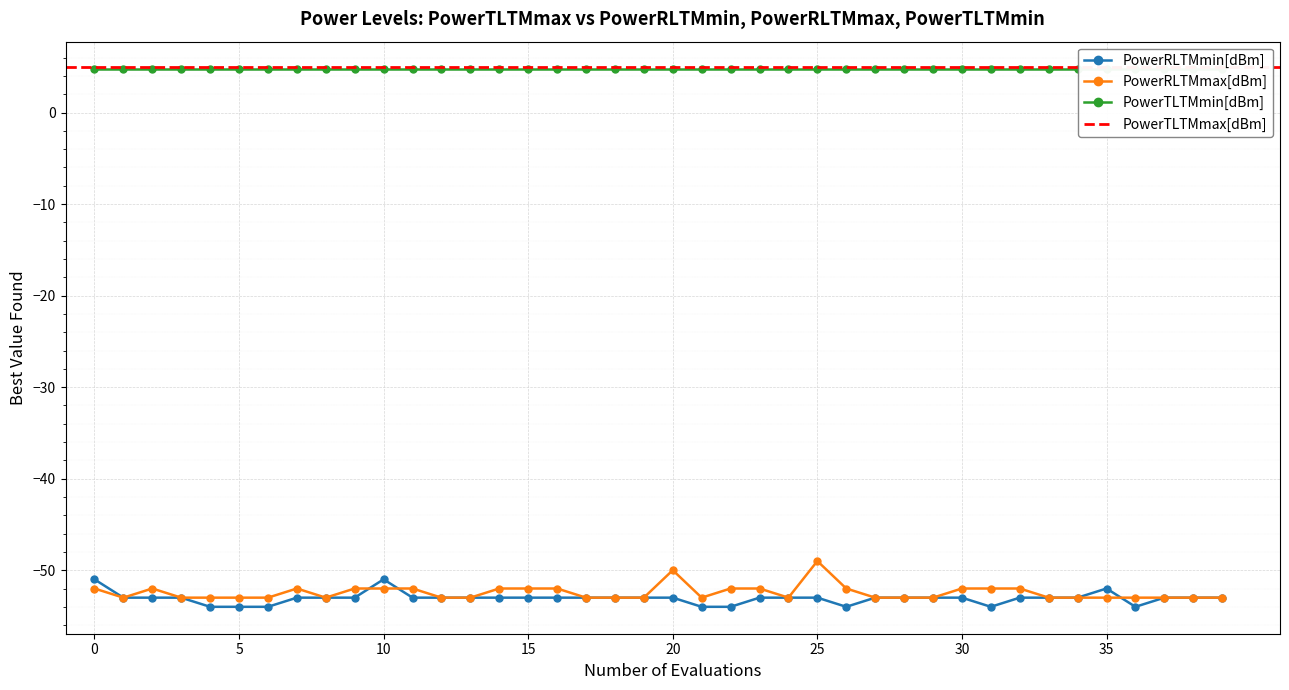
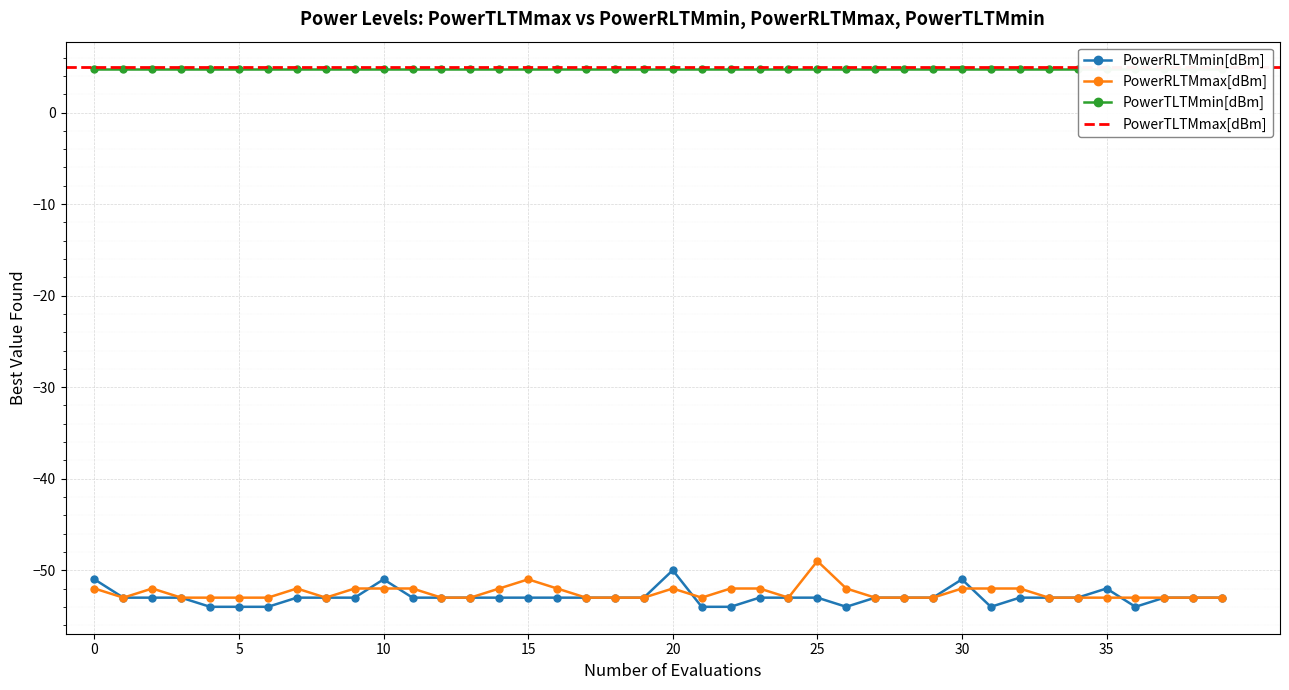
PowerRLTMmax[dBm], 15: -52 -> -51
PowerRLTMmin[dBm], 20: -53 -> -50
PowerRLTMmax[dBm], 20: -50 -> -52
PowerRLTMmin[dBm], 30: -53 -> -51
